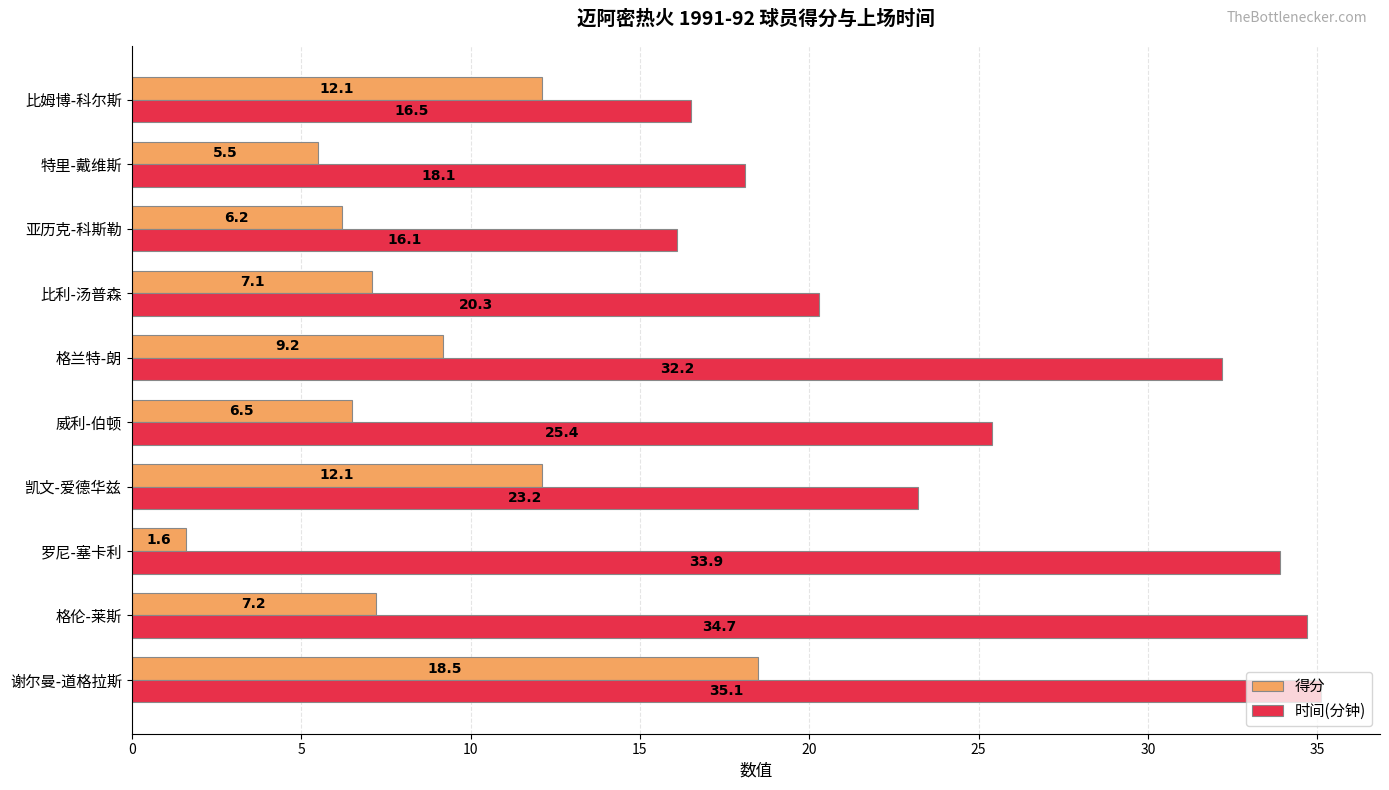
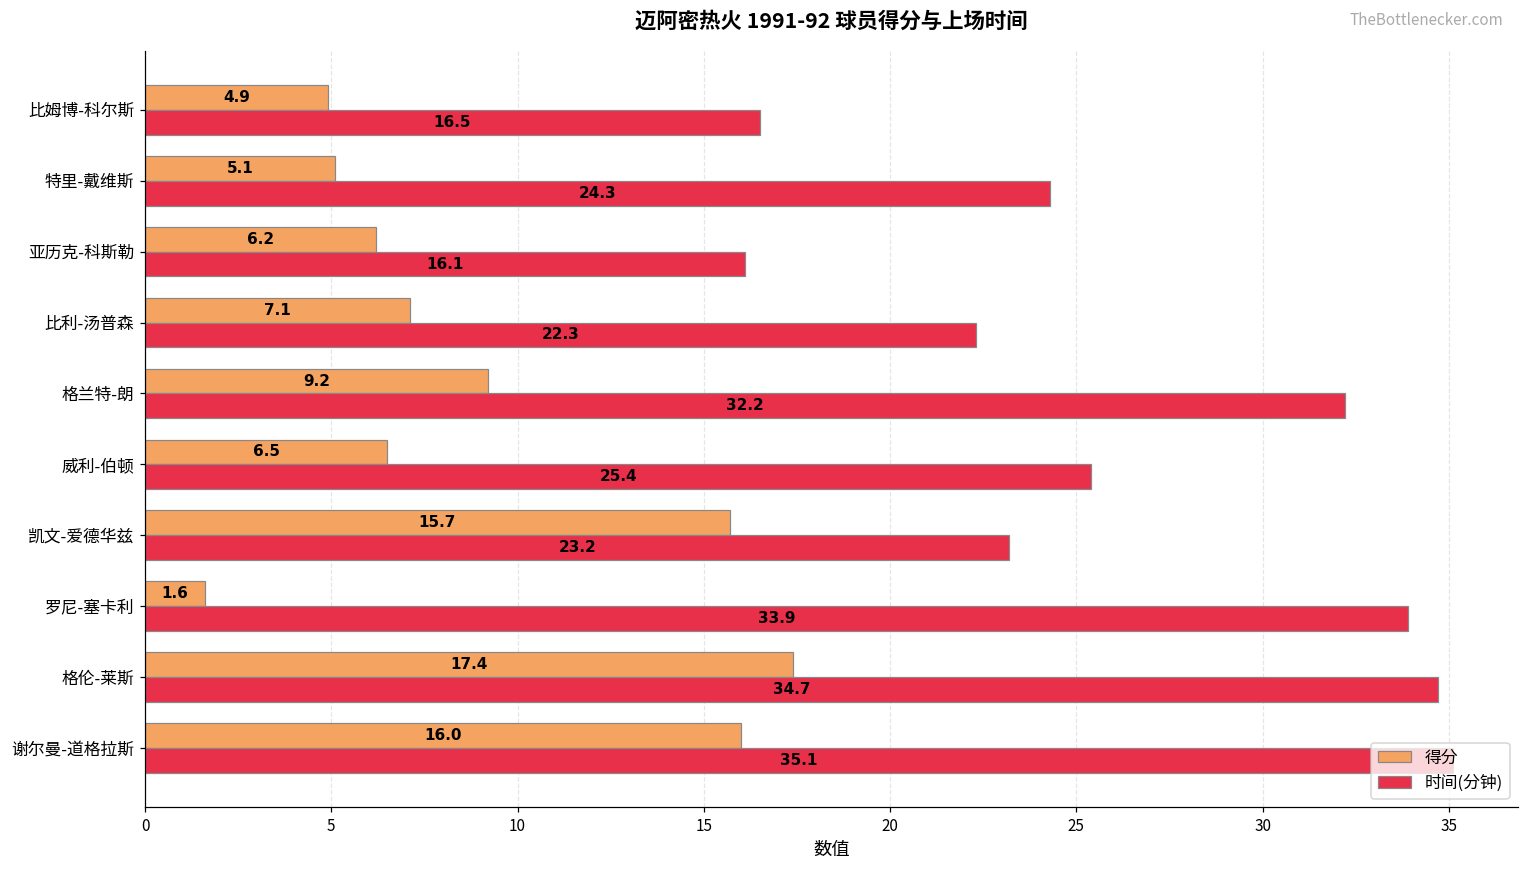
得分, 比姆博-科尔斯: 12.1 -> 4.9
得分, 特里-戴维斯: 5.5 -> 5.1
时间(分钟), 特里-戴维斯: 18.1 -> 24.3
时间(分钟), 比利-汤普森: 20.3 -> 22.3
得分, 凯文-爱德华兹: 12.1 -> 15.7
得分, 格伦-莱斯: 7.2 -> 17.4
得分, 谢尔曼-道格拉斯: 18.5 -> 16.0
